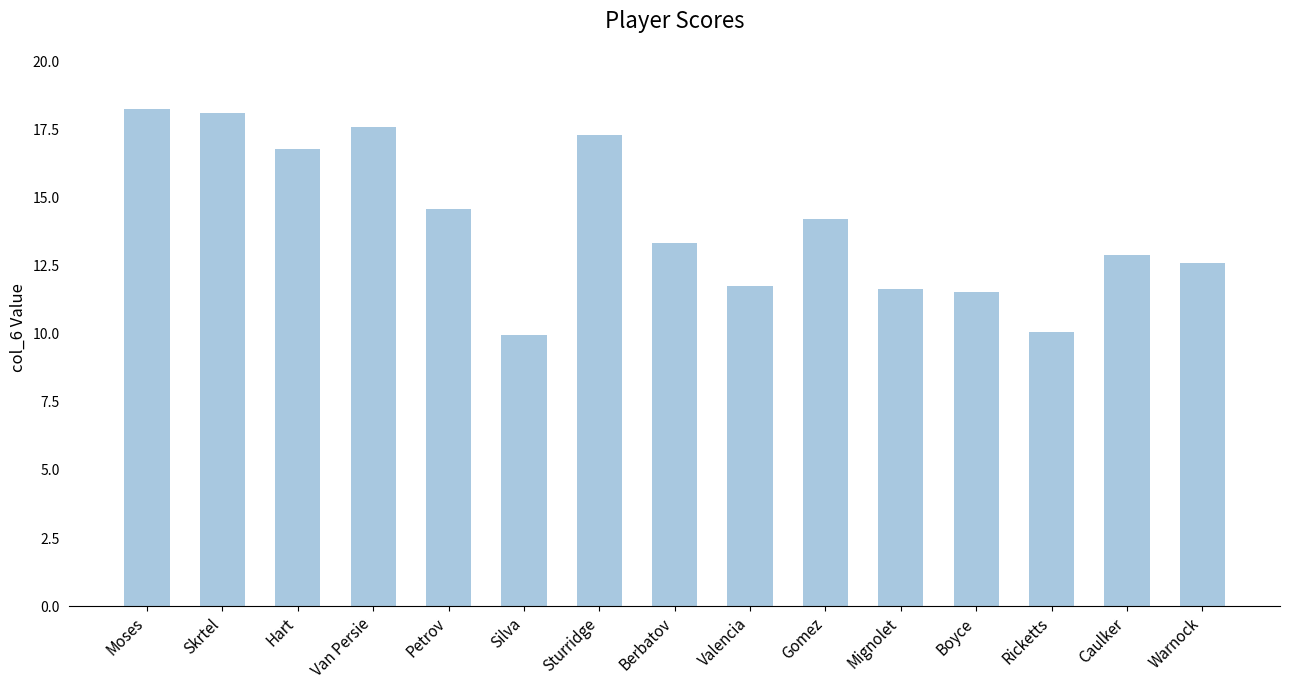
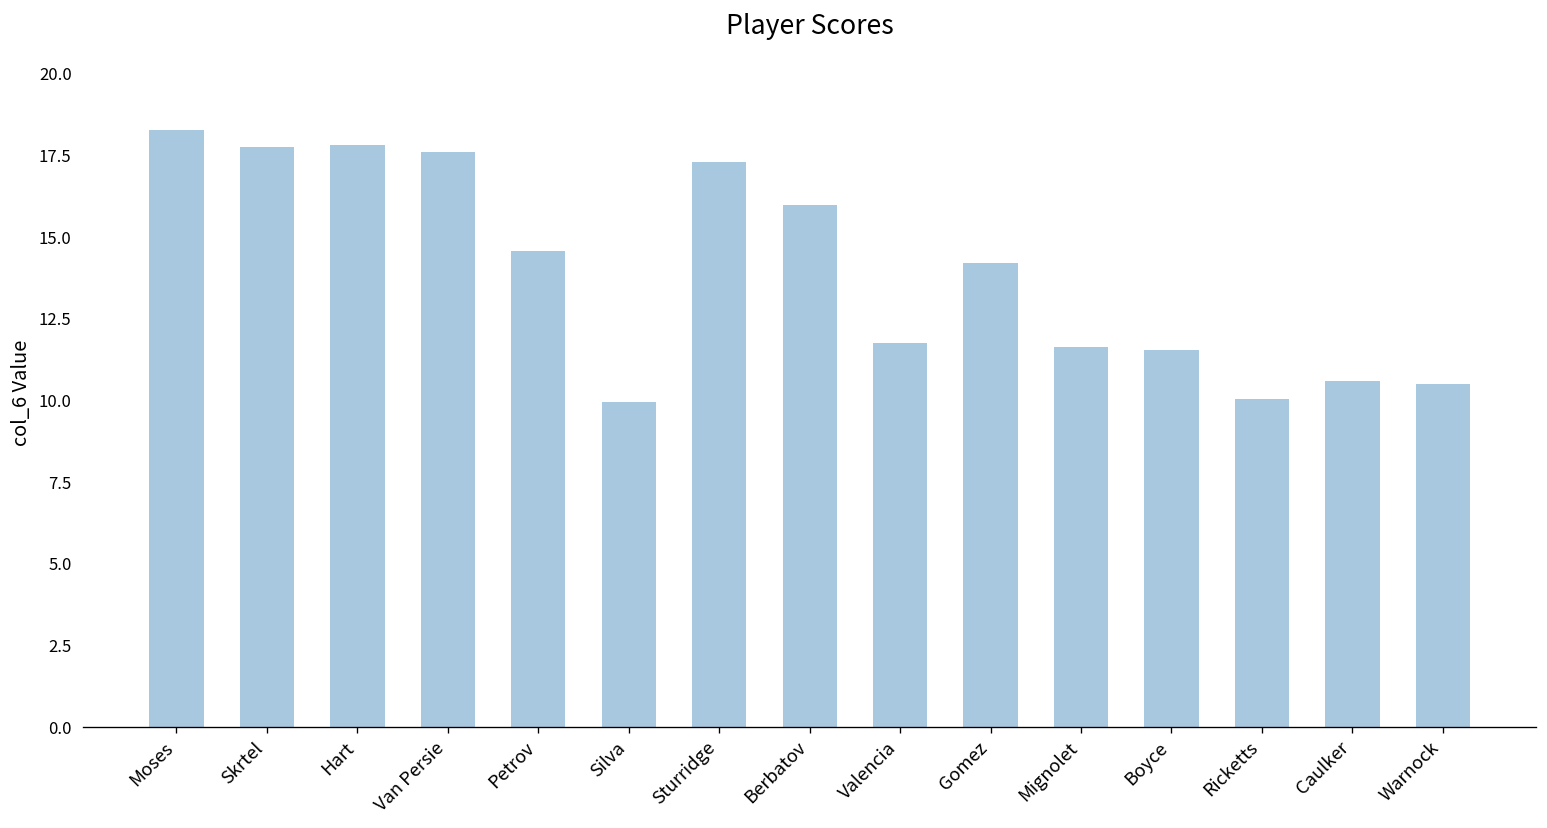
Skrtel: 18.1 -> 17.8
Hart: 16.8 -> 17.8
Berbatov: 13.3 -> 16.0
Caulker: 12.9 -> 10.6
Warnock: 12.6 -> 10.5
